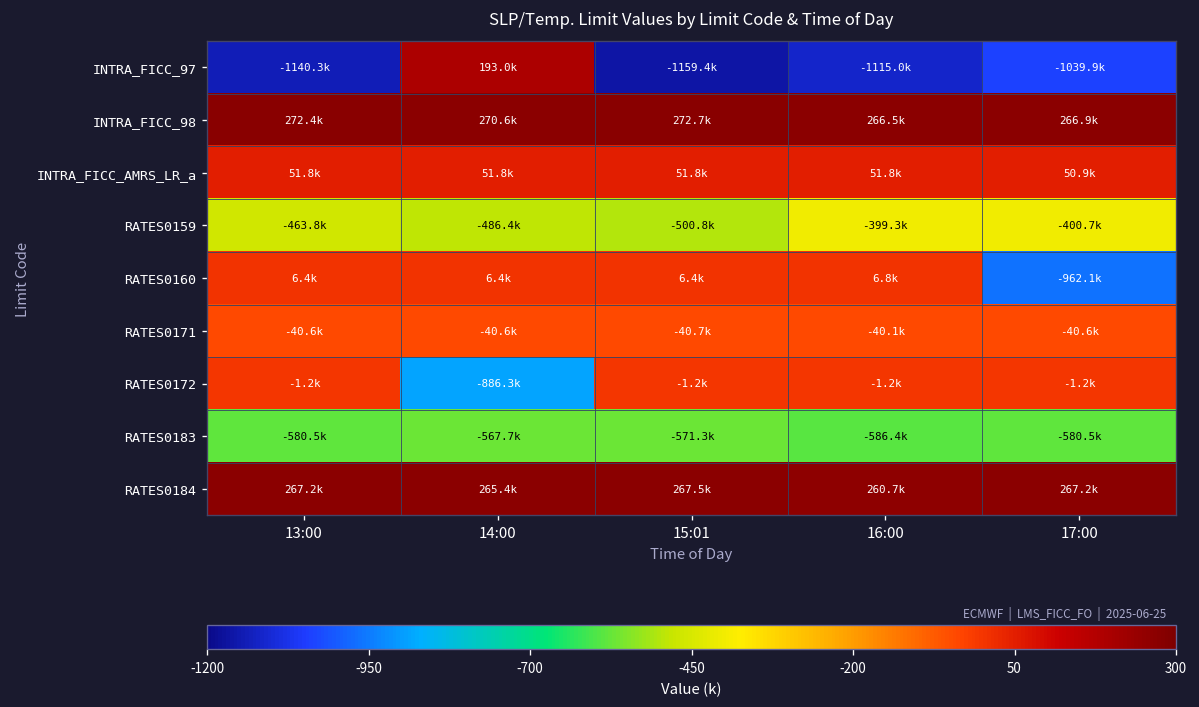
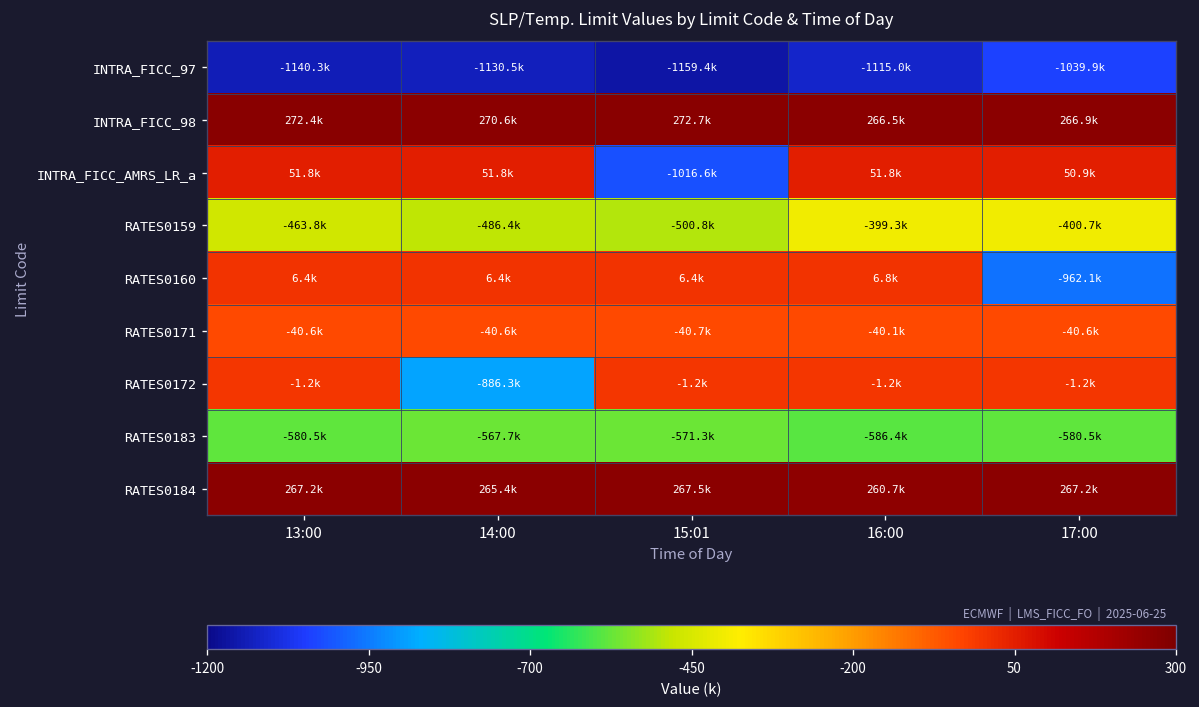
INTRA_FICC_97, 14:00: 193.0k -> -1130.5k
INTRA_FICC_AMRS_LR_a, 15:01: 51.8k -> -1016.6k
